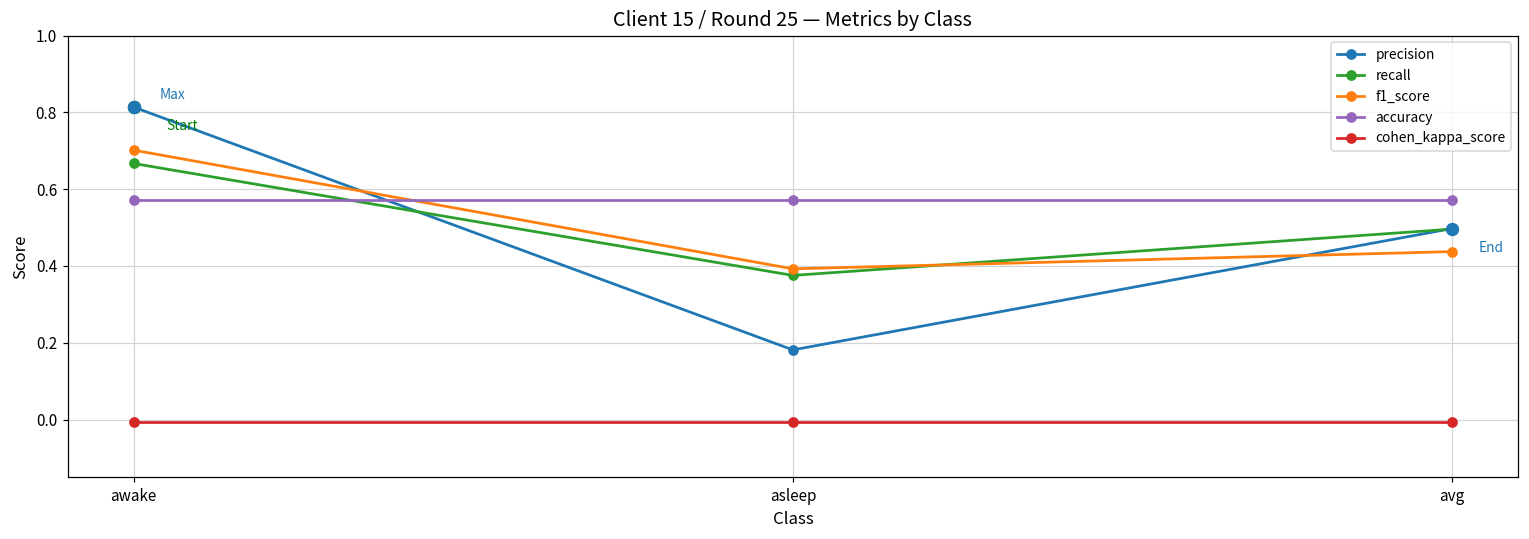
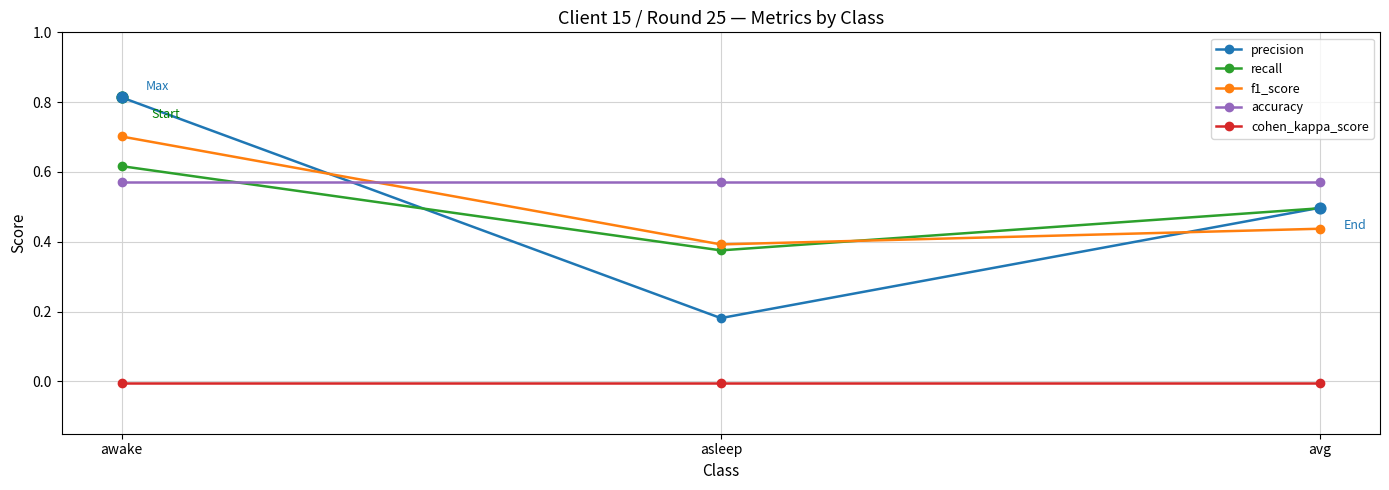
recall, awake: 0.67 -> 0.62
